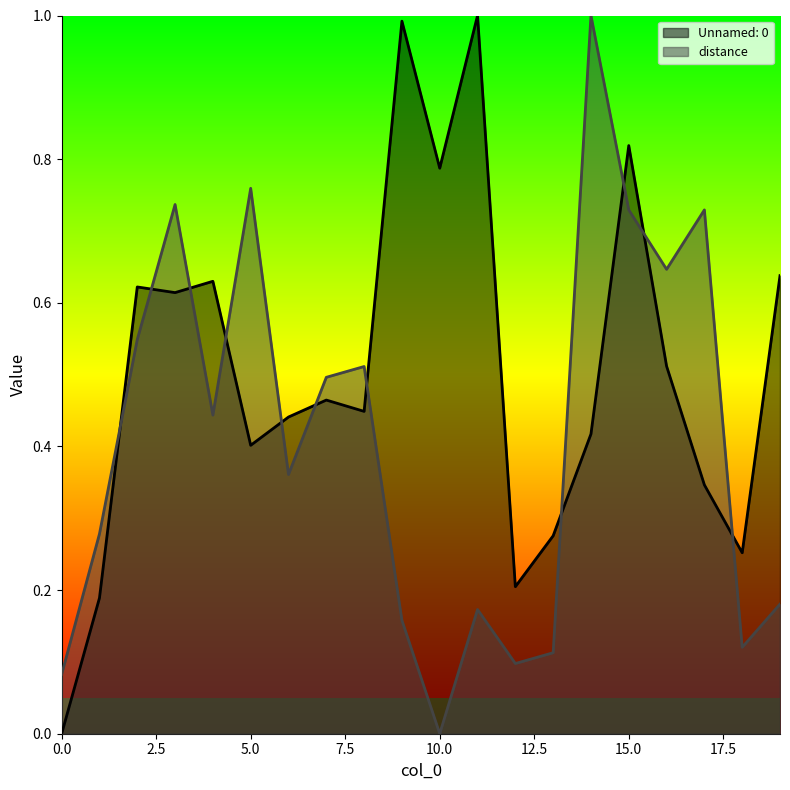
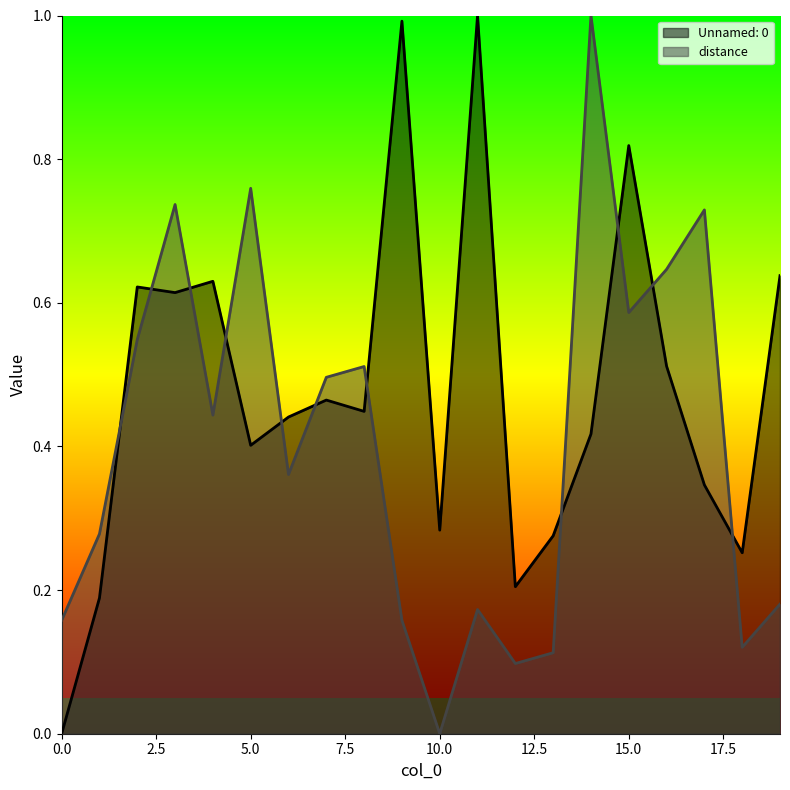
distance, 0.0: 0.08 -> 0.16
Unnamed: 0, 10.0: 0.79 -> 0.28
distance, 15.0: 0.73 -> 0.59
